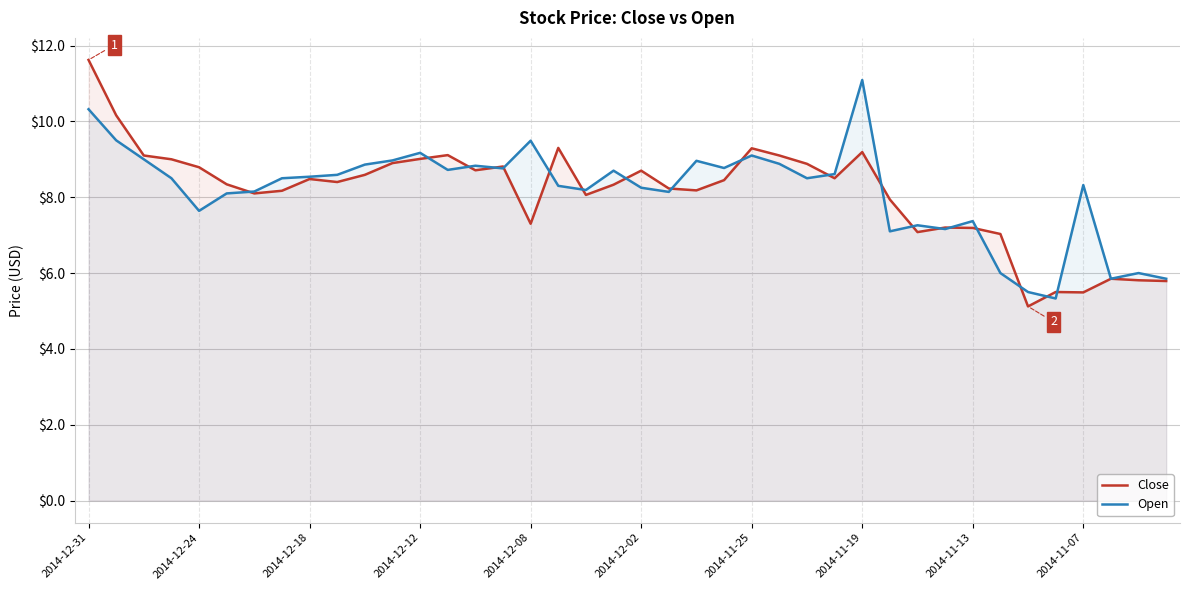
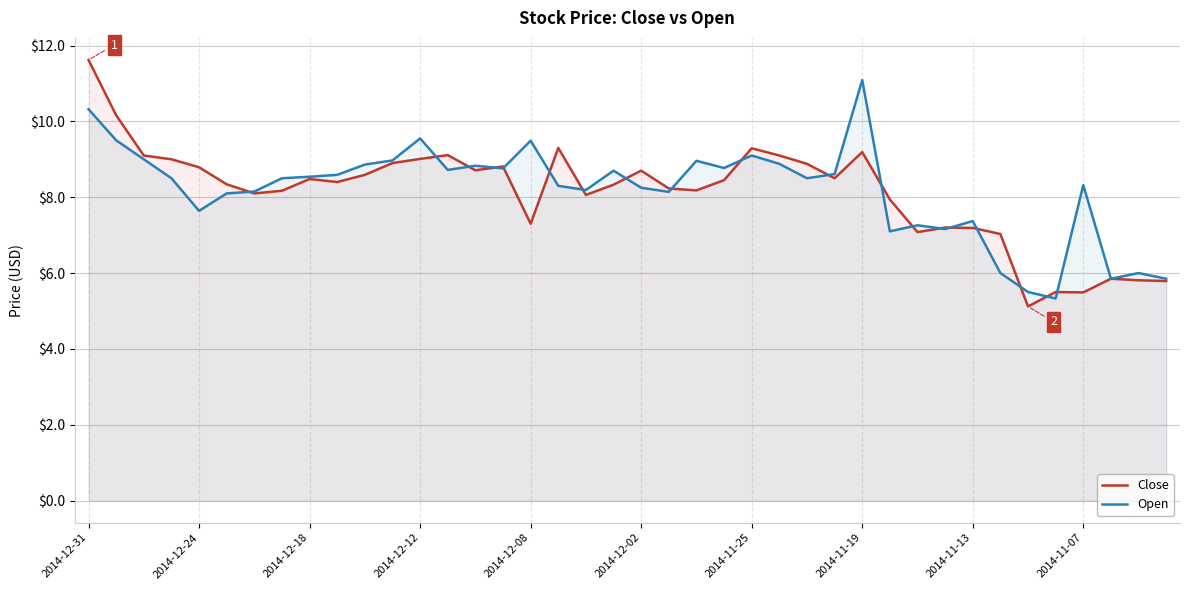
Open, 2014-12-12: $9.2 -> $9.6
